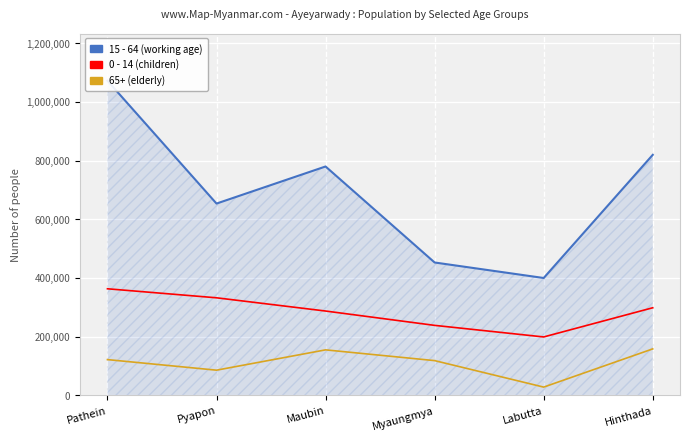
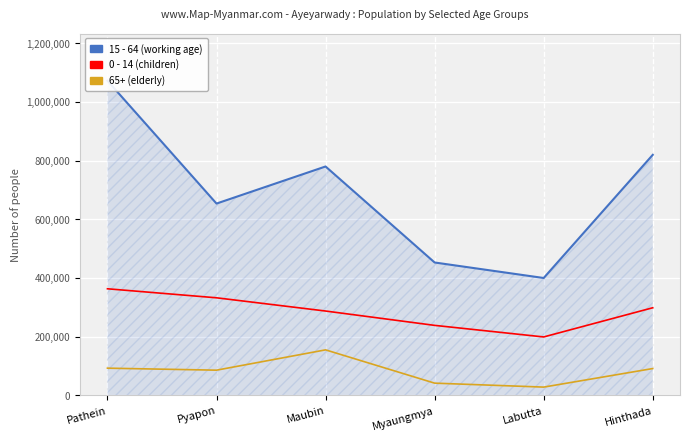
65+ (elderly), Pathein: 120,000 -> 90,000
65+ (elderly), Myaungmya: 120,000 -> 40,000
65+ (elderly), Hinthada: 160,000 -> 90,000
